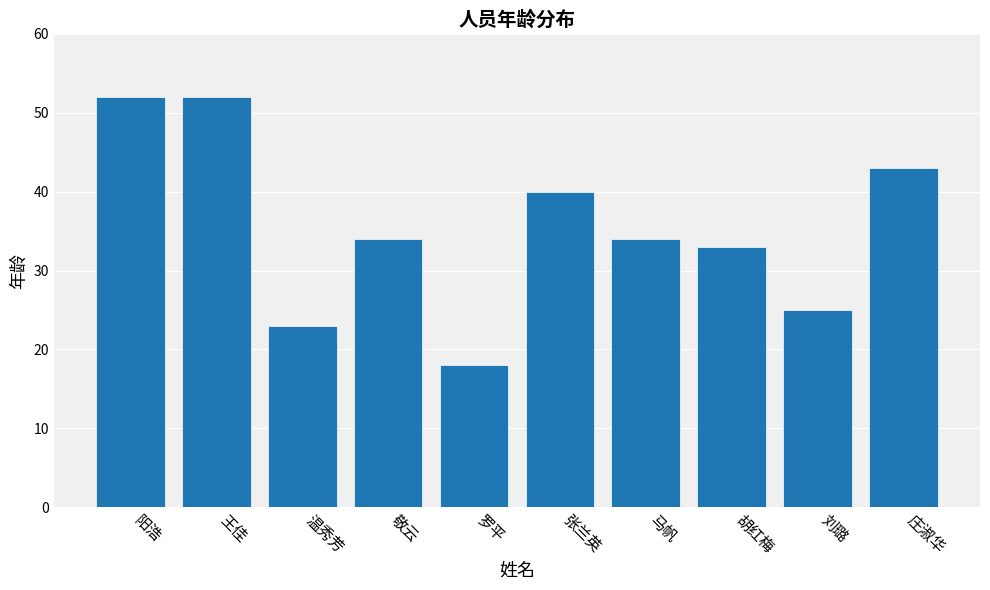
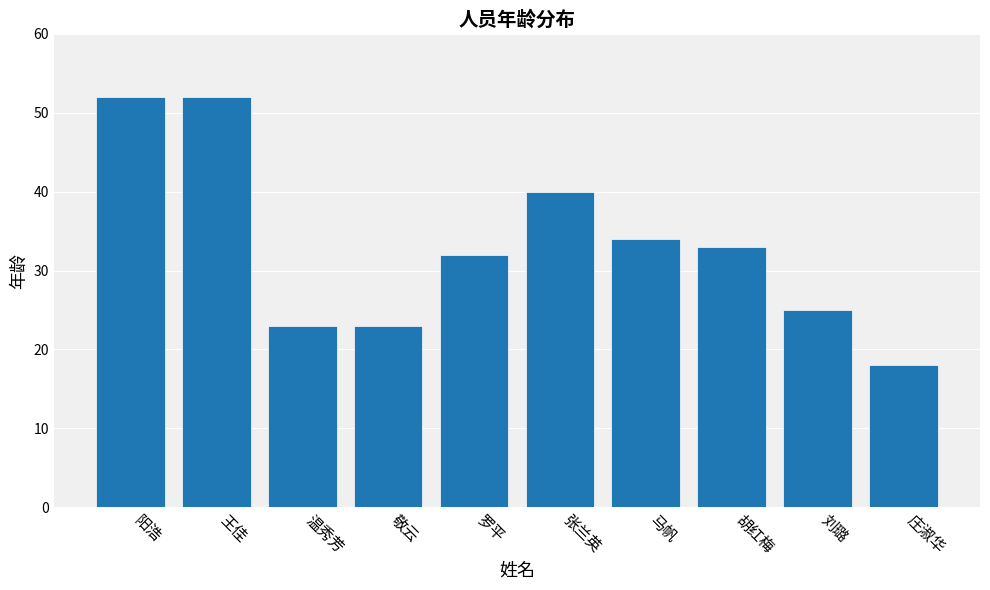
敬云: 34 -> 23
罗平: 18 -> 32
庄淑华: 43 -> 18
